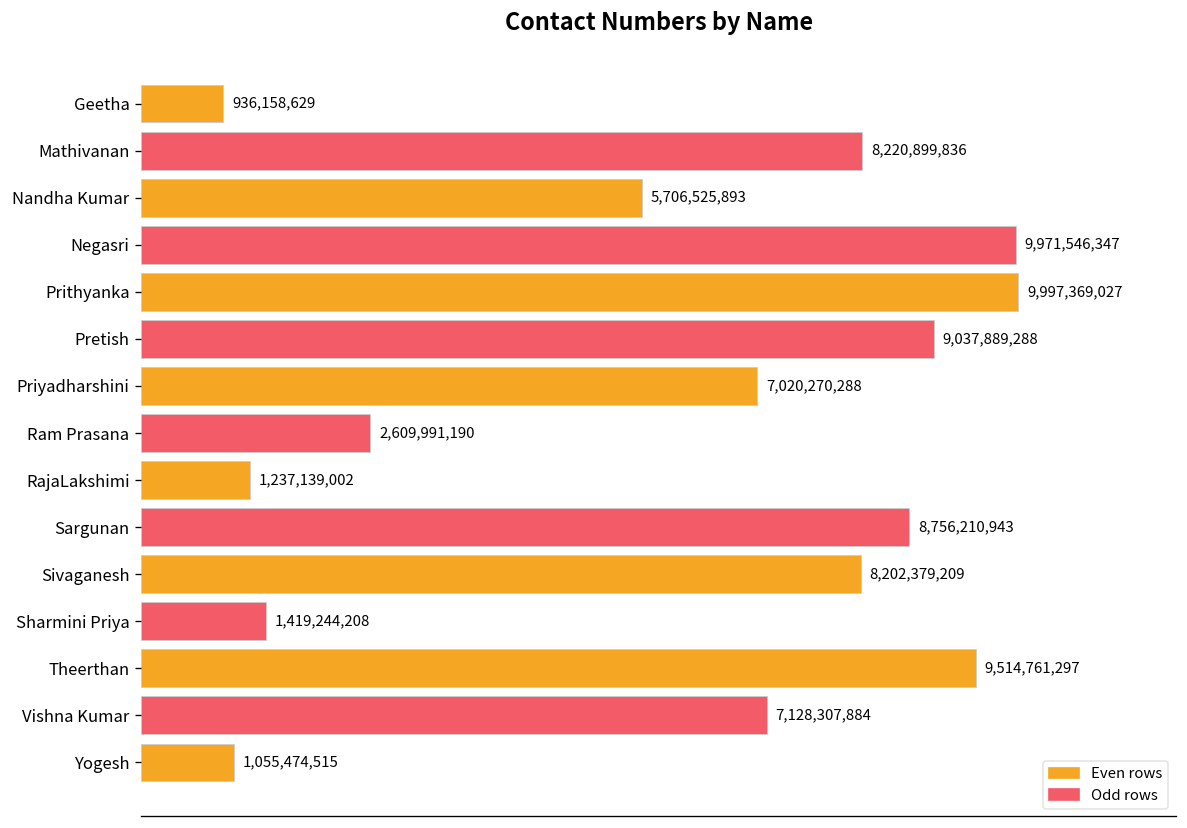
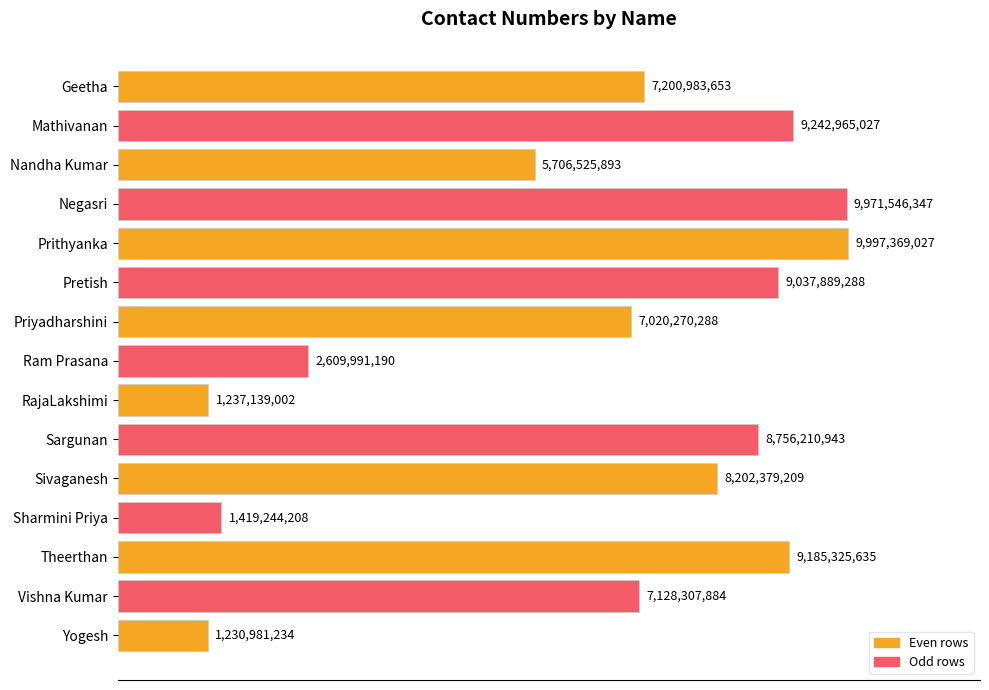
Geetha: 936,158,629 -> 7,200,983,653
Mathivanan: 8,220,899,836 -> 9,242,965,027
Theerthan: 9,514,761,297 -> 9,185,325,635
Yogesh: 1,055,474,515 -> 1,230,981,234
